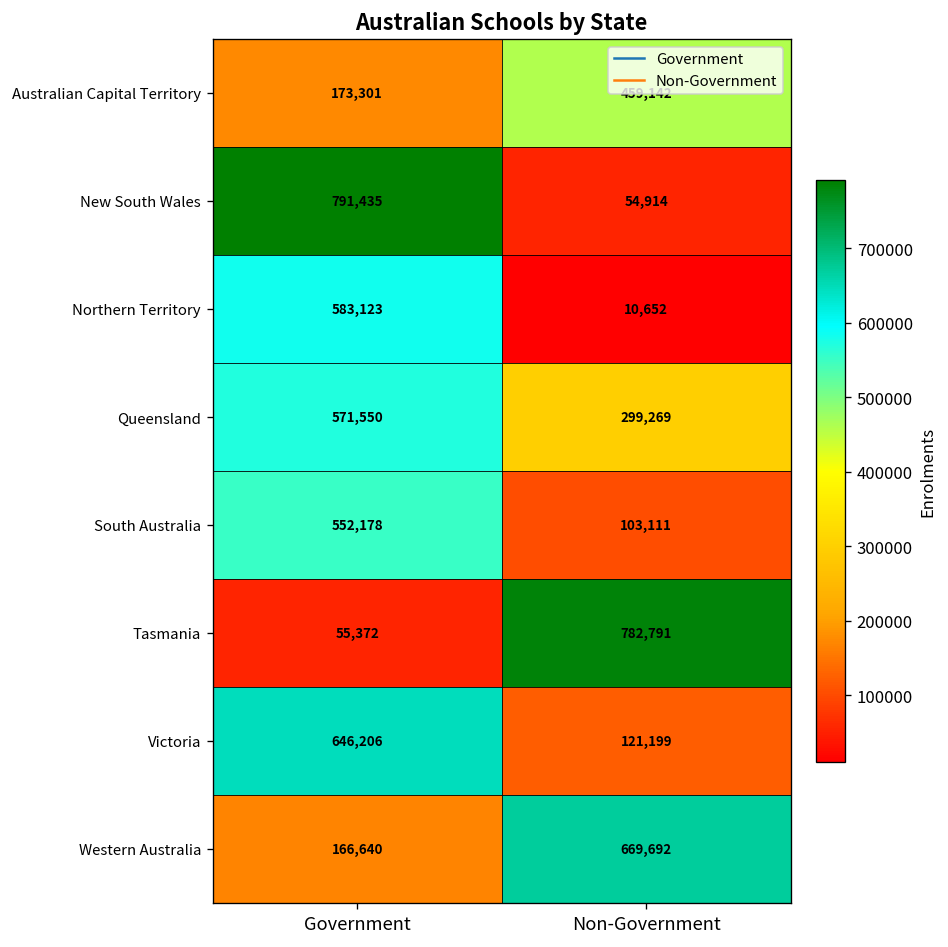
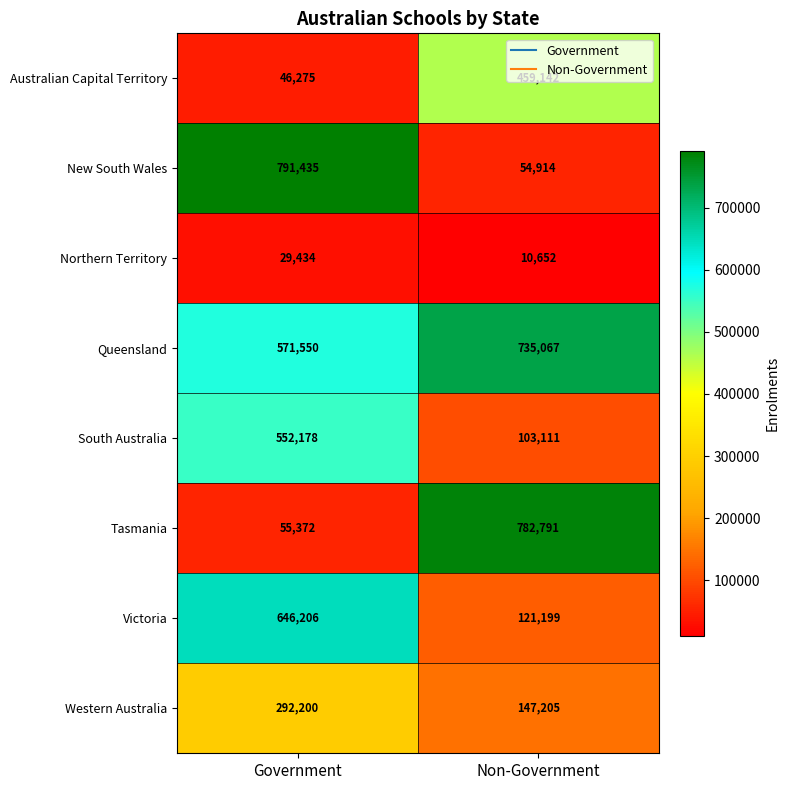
Australian Capital Territory, Government: 173,301 -> 46,275
Northern Territory, Government: 583,123 -> 29,434
Queensland, Non-Government: 299,269 -> 735,067
Western Australia, Government: 166,640 -> 292,200
Western Australia, Non-Government: 669,692 -> 147,205
